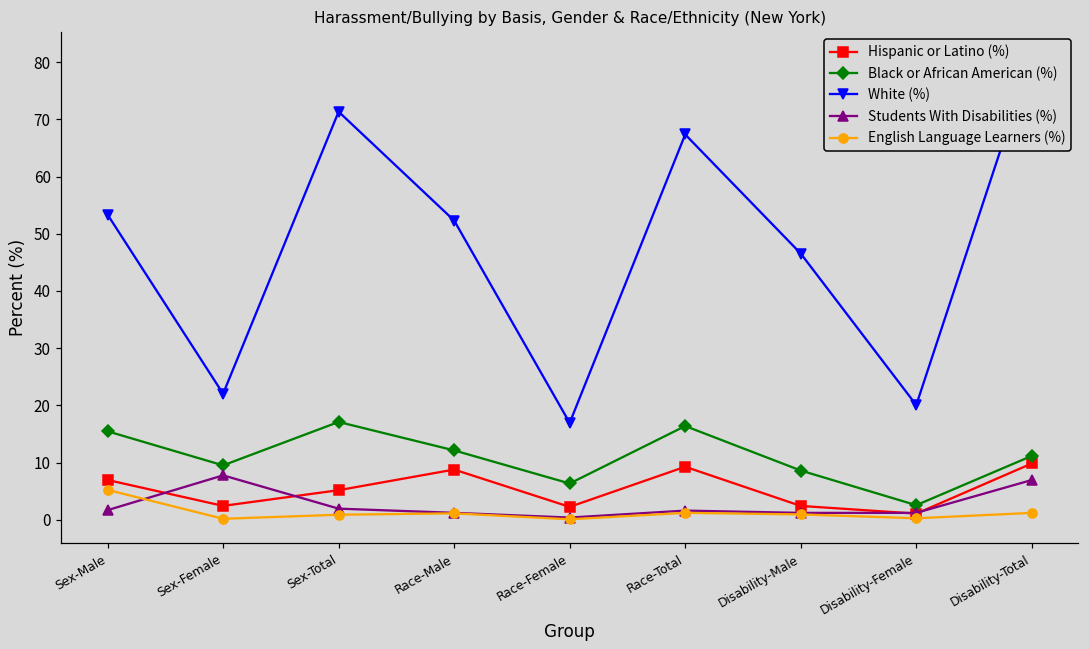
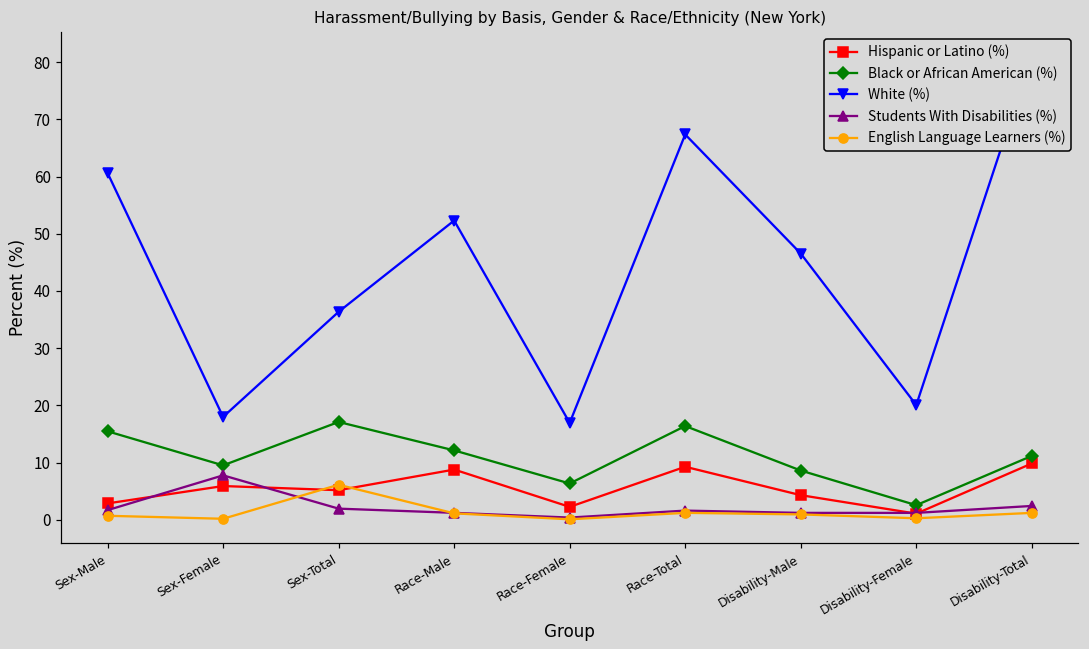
Hispanic or Latino (%), Sex-Male: 7 -> 3
White (%), Sex-Male: 53 -> 61
English Language Learners (%), Sex-Male: 5 -> 1
Hispanic or Latino (%), Sex-Female: 2 -> 6
White (%), Sex-Female: 22 -> 18
White (%), Sex-Total: 71 -> 36
English Language Learners (%), Sex-Total: 1 -> 6
Hispanic or Latino (%), Disability-Male: 2 -> 4
Students With Disabilities (%), Disability-Total: 7 -> 2
